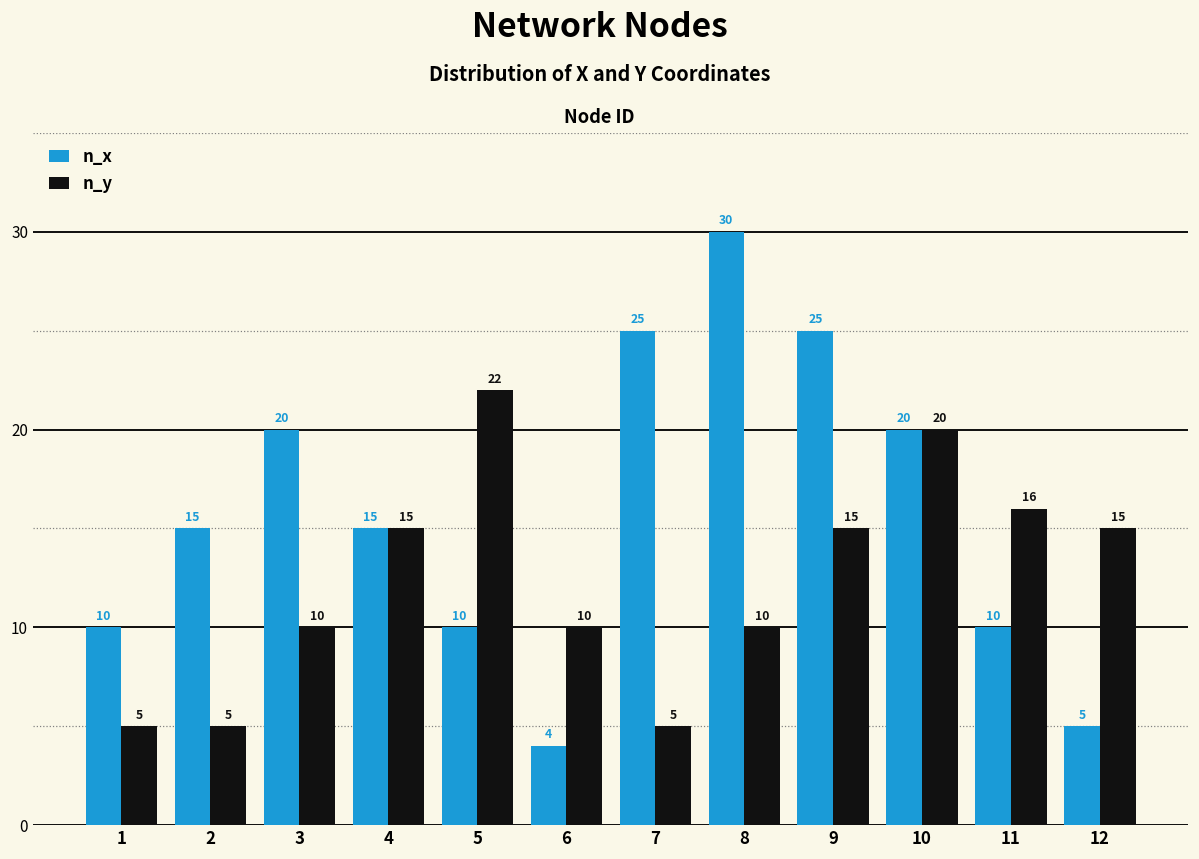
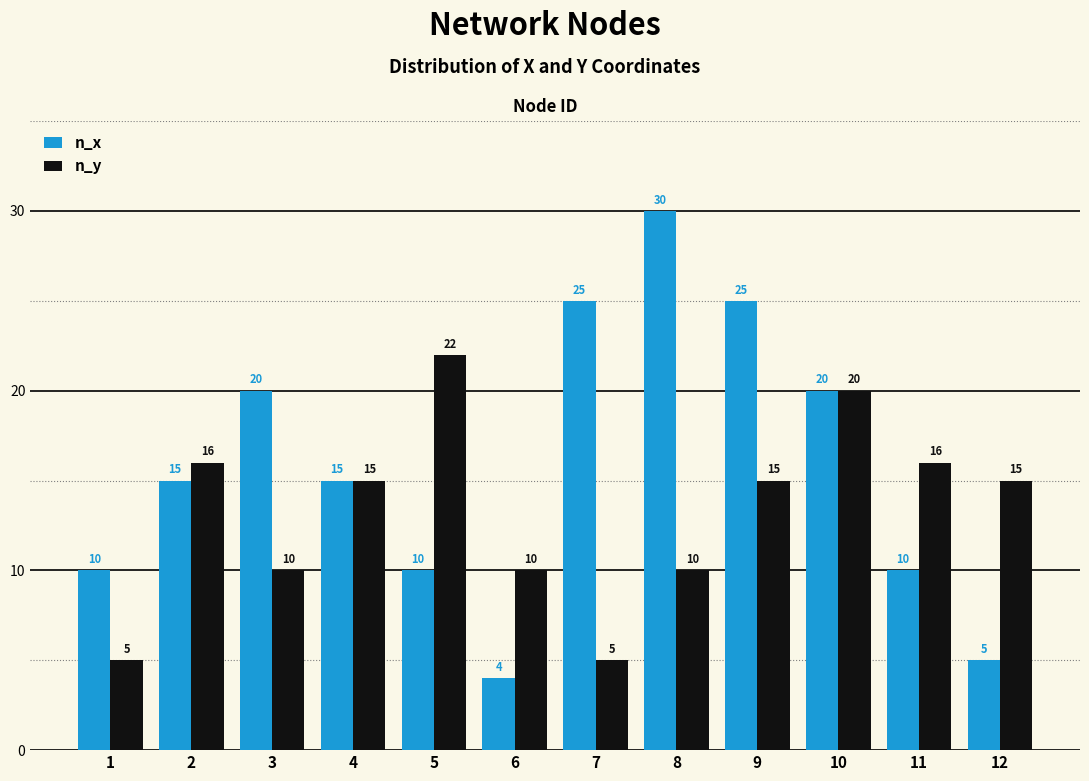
n_y, 2: 5 -> 16
